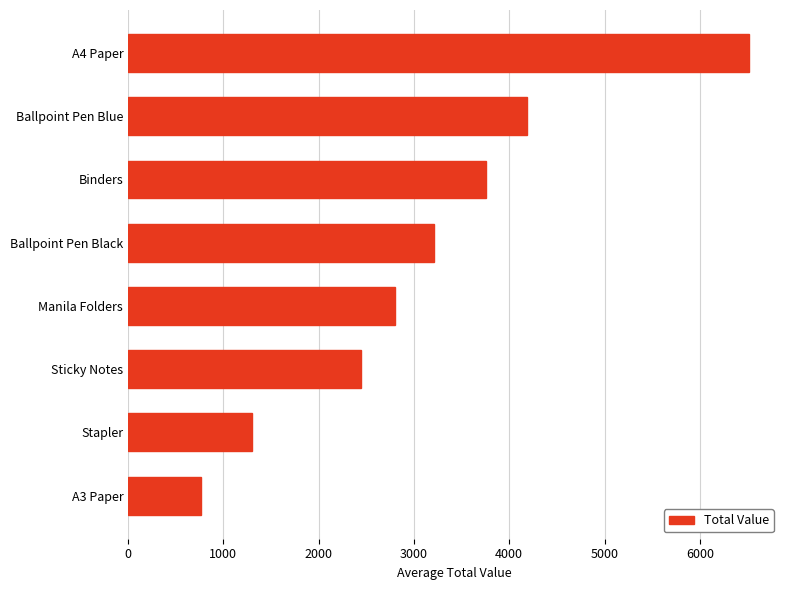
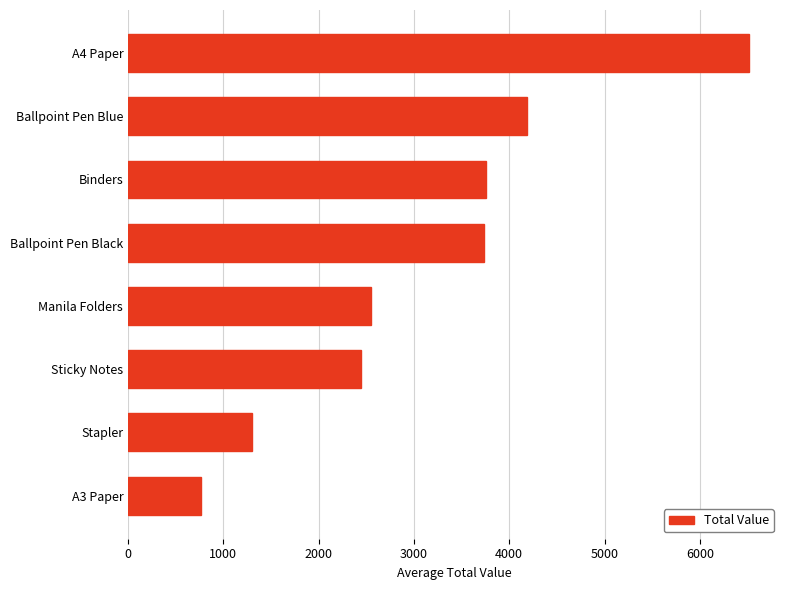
Ballpoint Pen Black: 3200 -> 3700
Manila Folders: 2800 -> 2500
